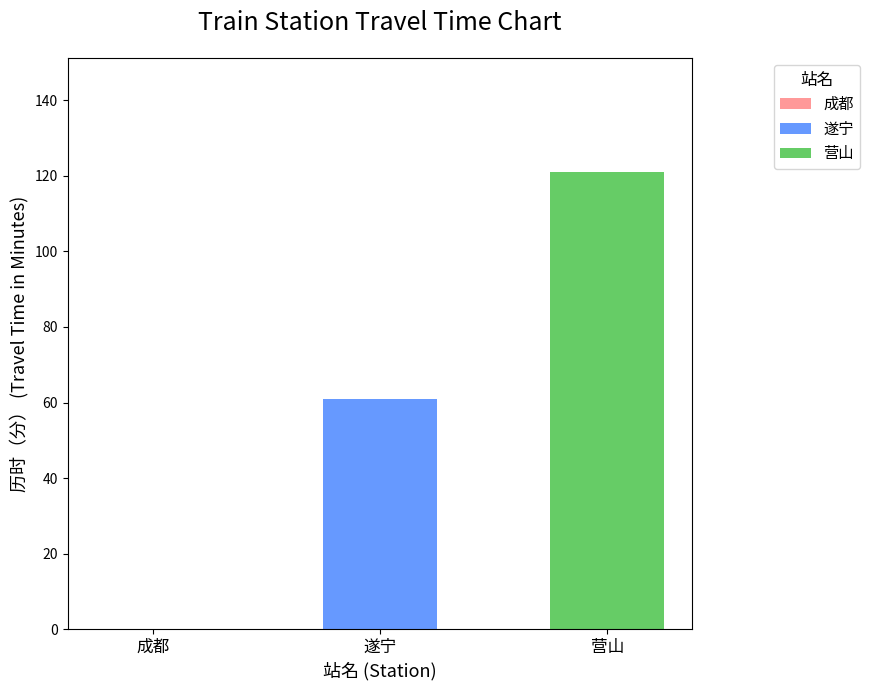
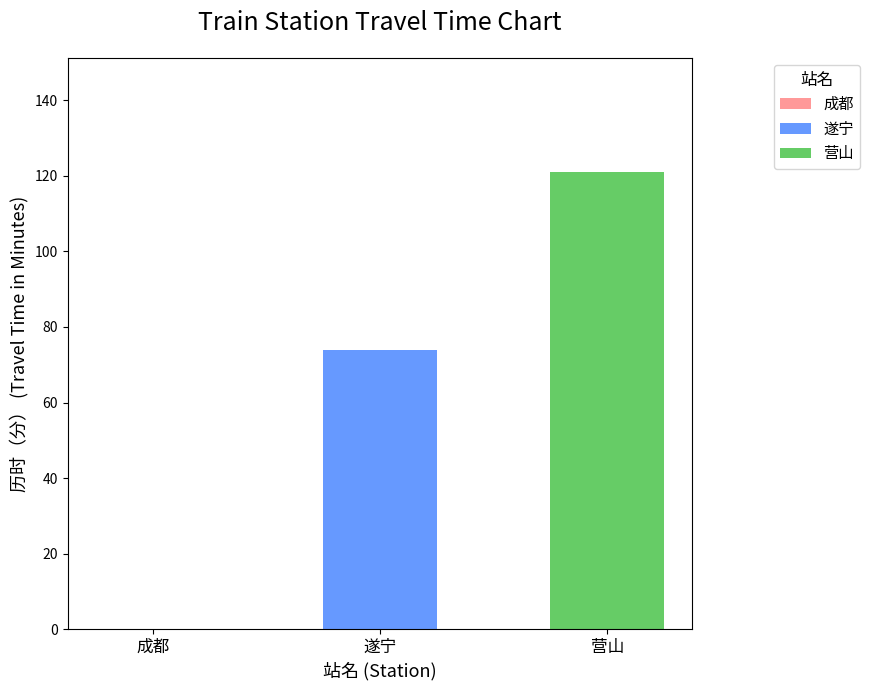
遂宁: 61 -> 74
